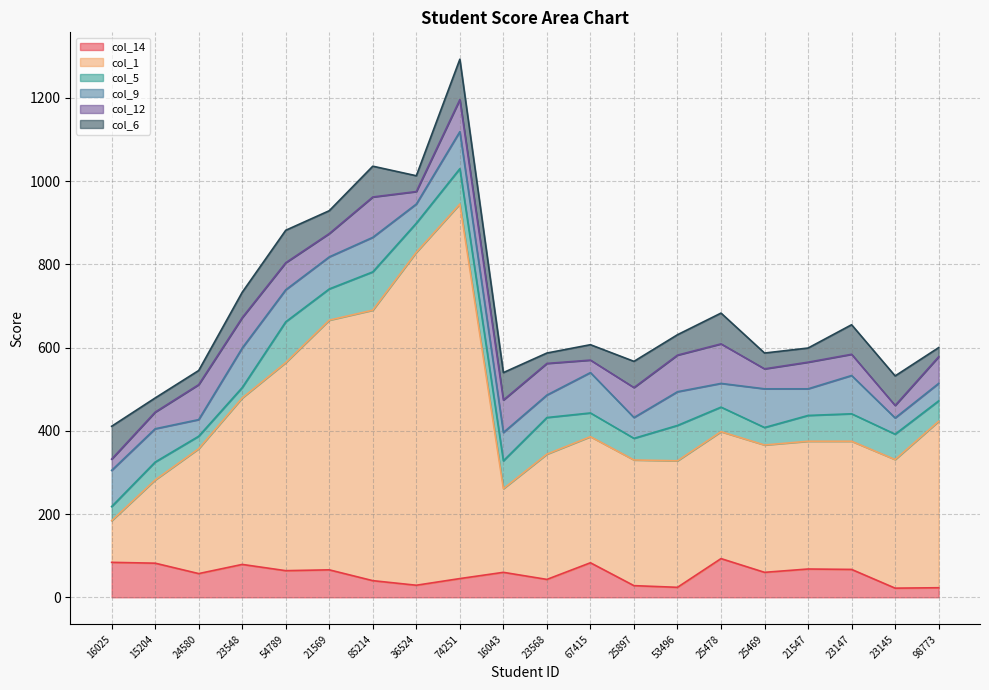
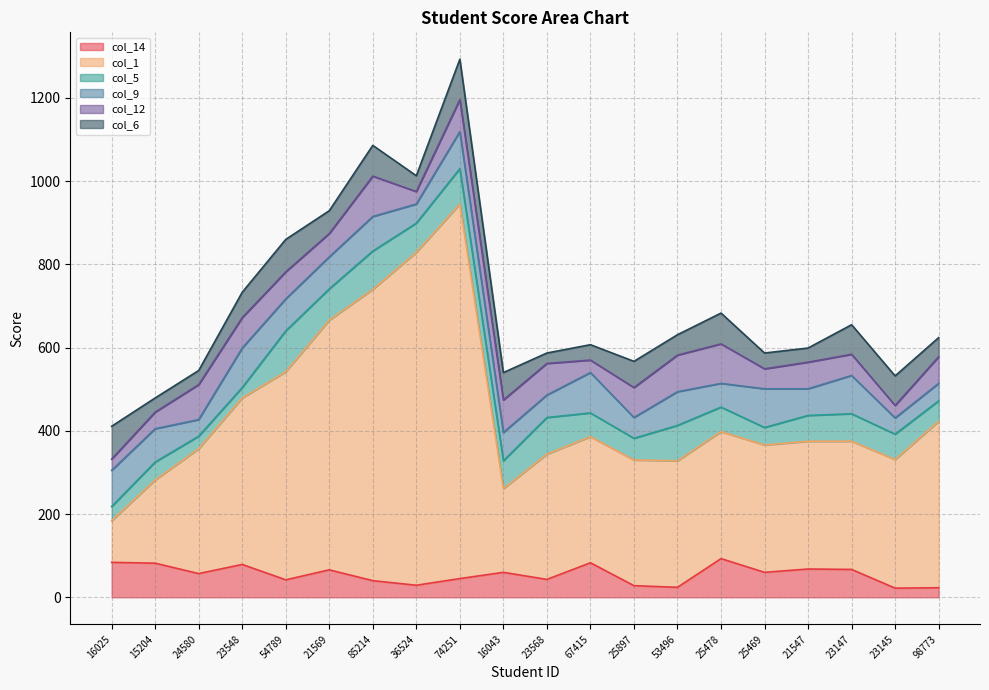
col_14, 54789: 60 -> 40
col_1, 85214: 650 -> 700
col_6, 98773: 20 -> 50
